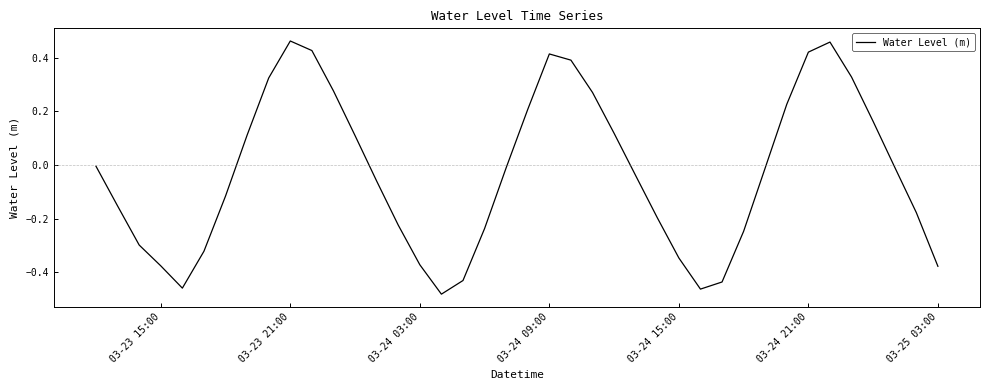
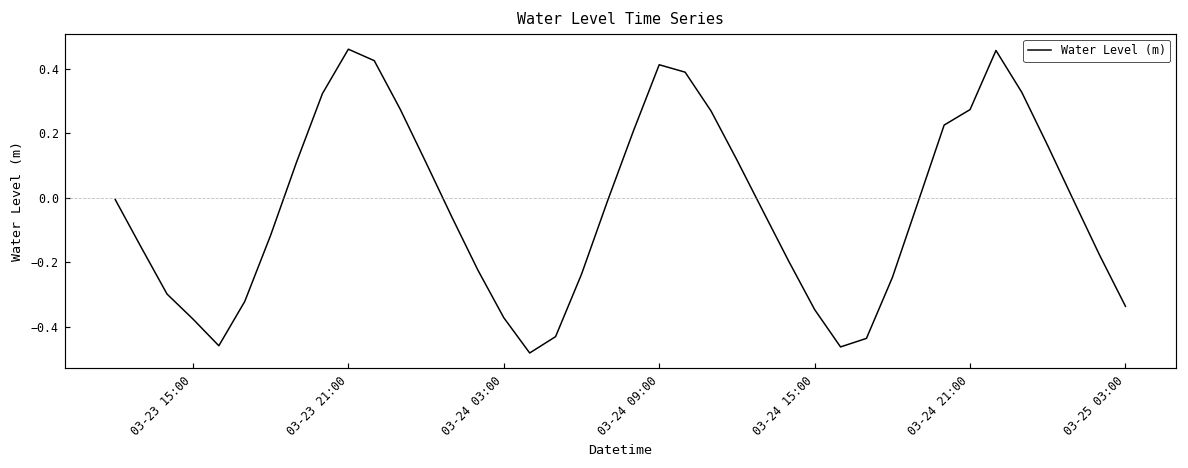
03-24 21:00: 0.42 -> 0.27
03-25 03:00: -0.38 -> -0.34
